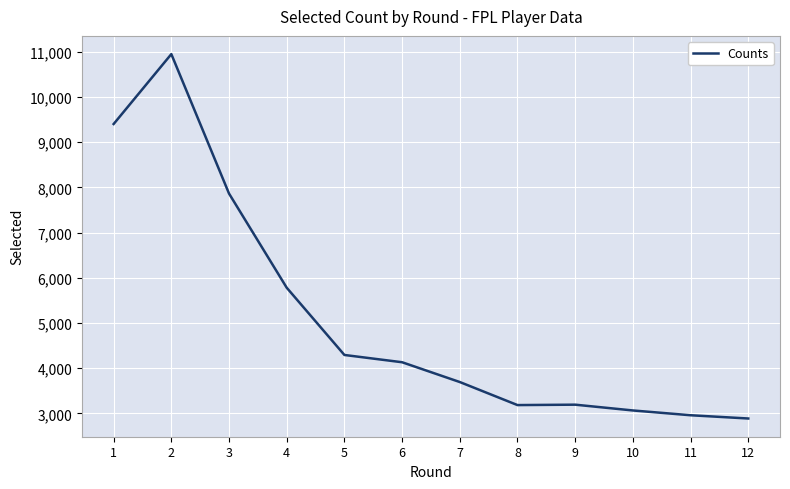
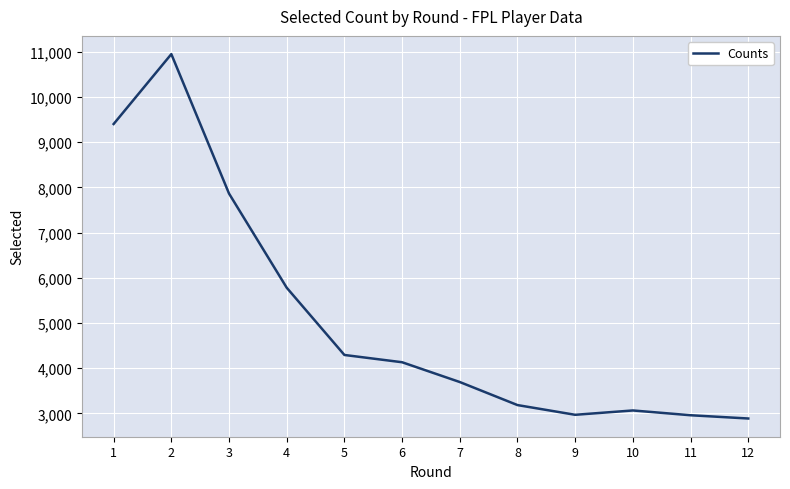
9: 3,200 -> 3,000
